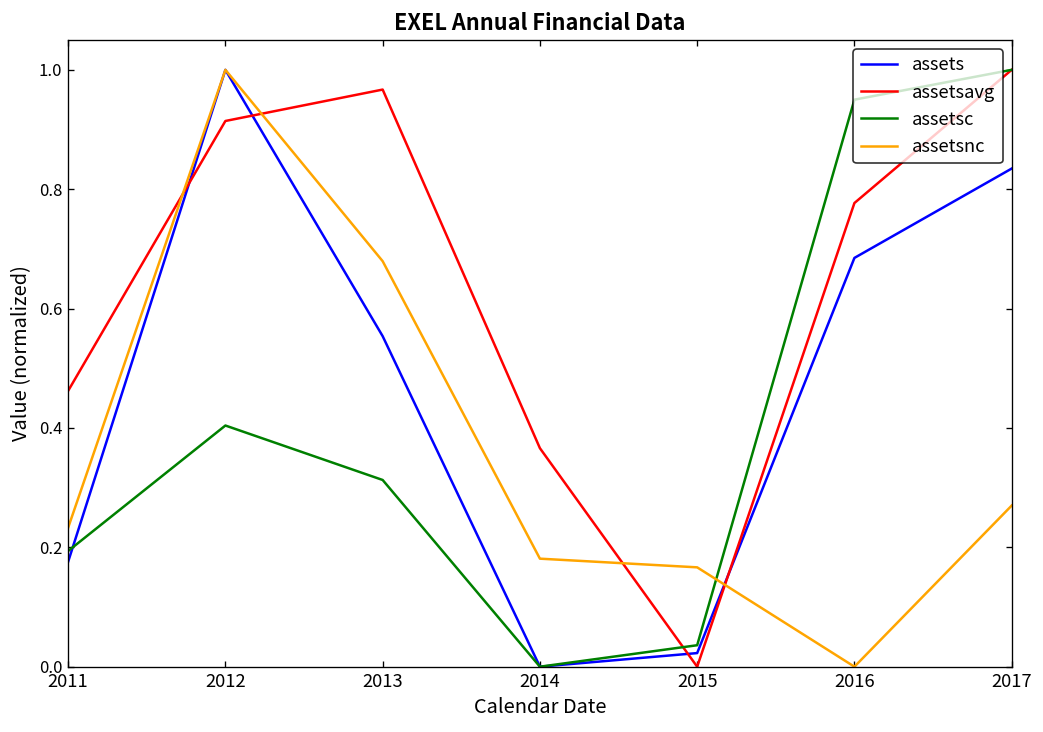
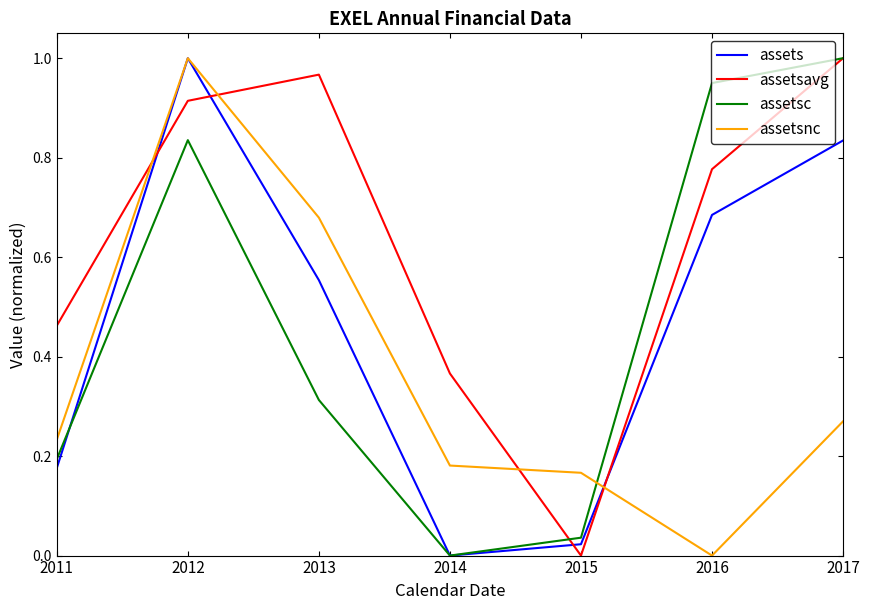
assetsc, 2012: 0.40 -> 0.84
